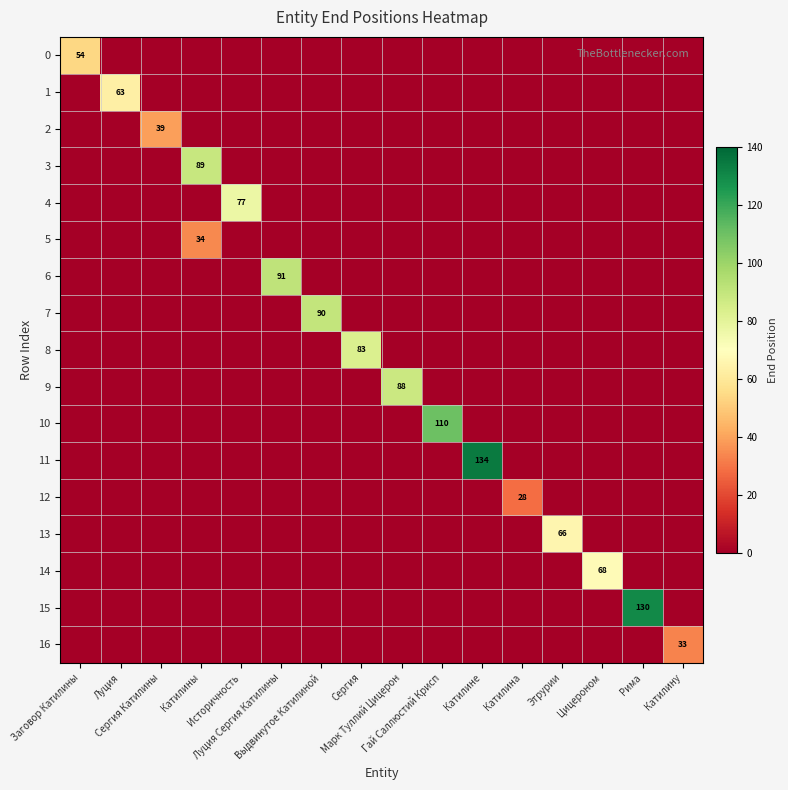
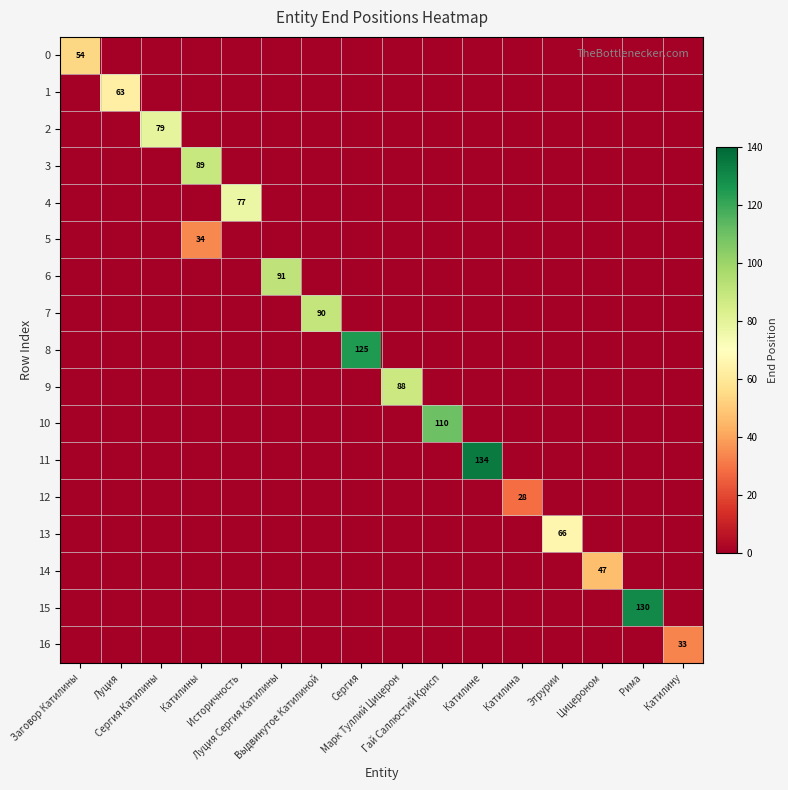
2, Сергия Катилины: 39 -> 79
8, Сергия: 83 -> 125
14, Цицероном: 68 -> 47
